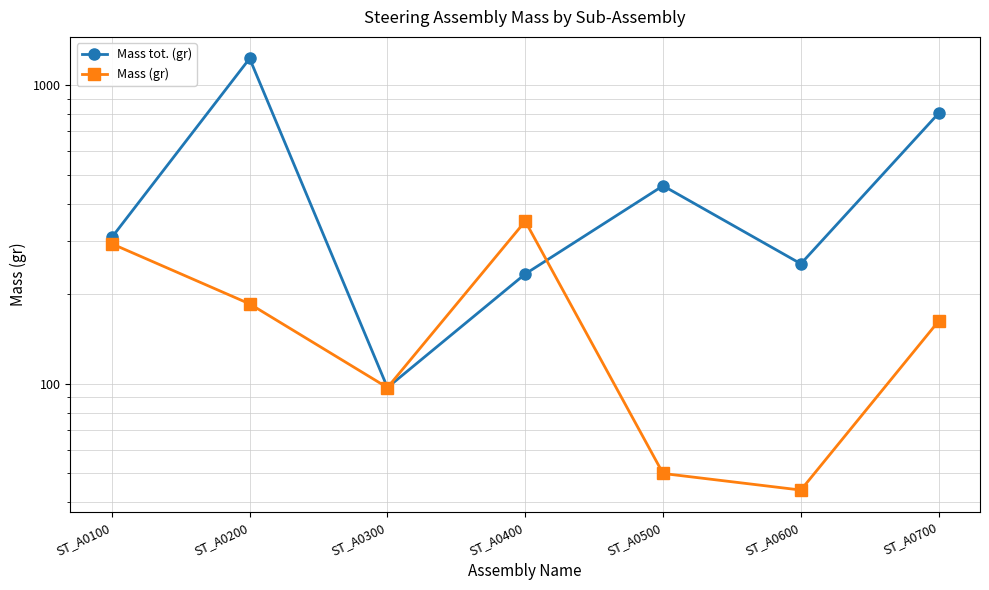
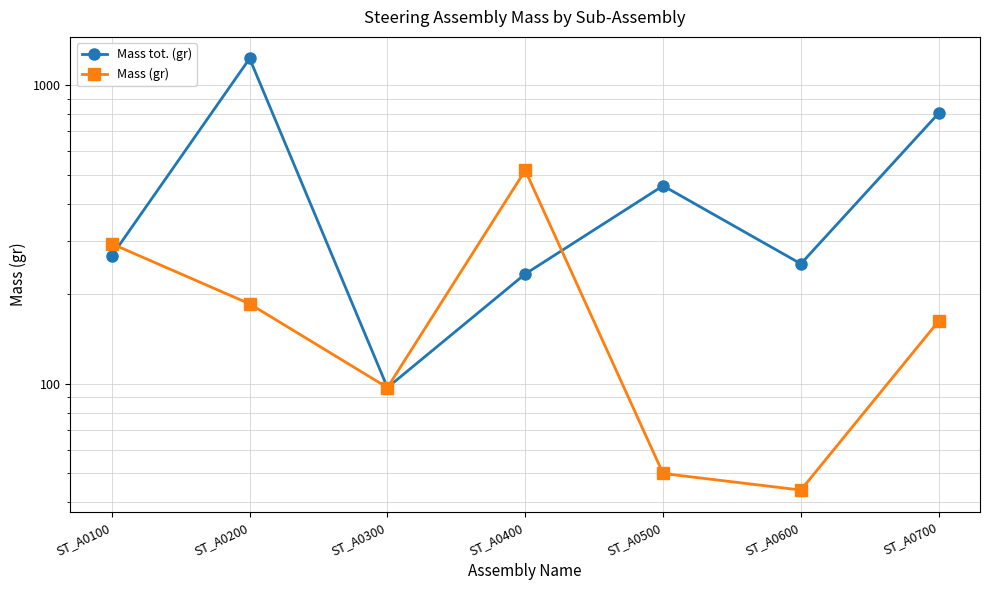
Mass tot. (gr), ST_A0100: 310 -> 270
Mass (gr), ST_A0400: 350 -> 520
